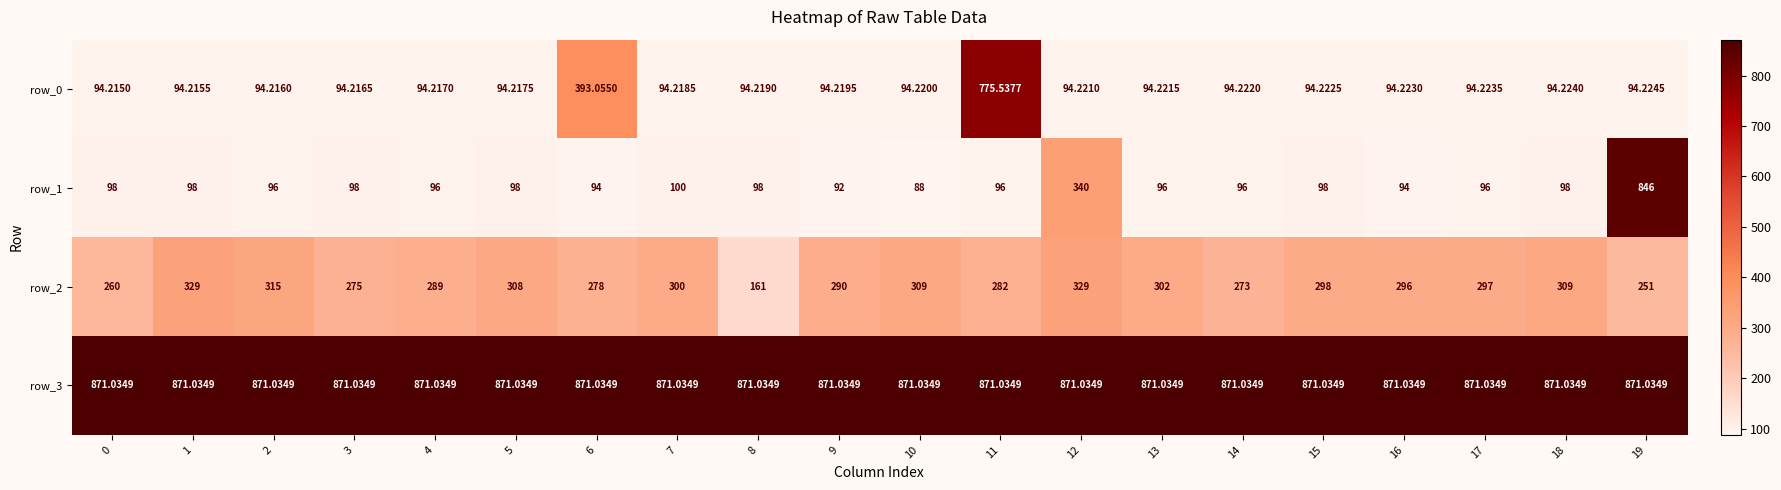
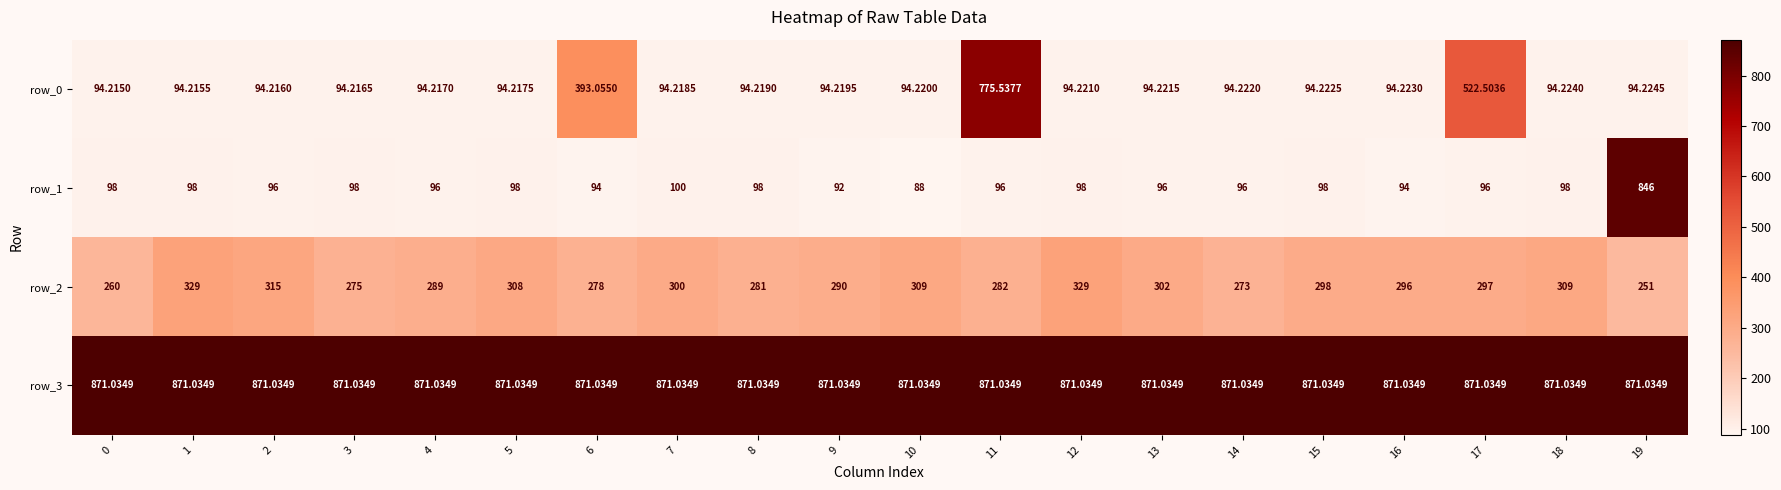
row_0, 17: 94.2235 -> 522.5036
row_1, 12: 340 -> 98
row_2, 8: 161 -> 281
